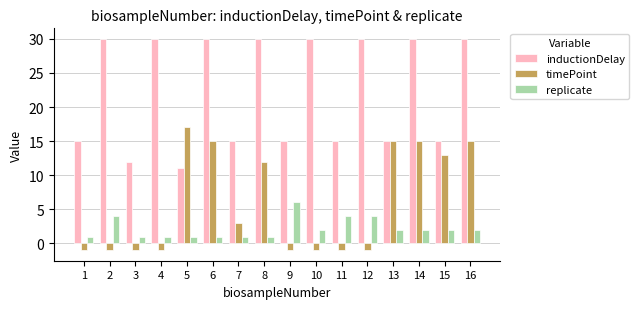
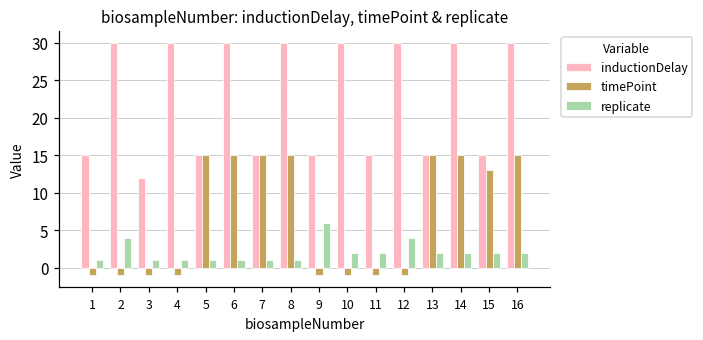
inductionDelay, 5: 11 -> 15
timePoint, 5: 17 -> 15
timePoint, 7: 3 -> 15
timePoint, 8: 12 -> 15
replicate, 11: 4 -> 2
